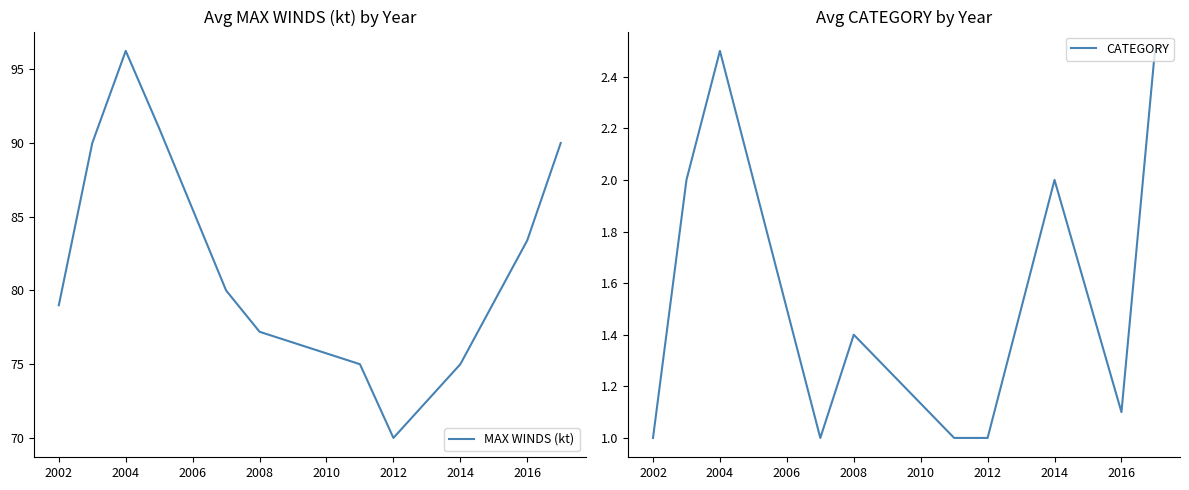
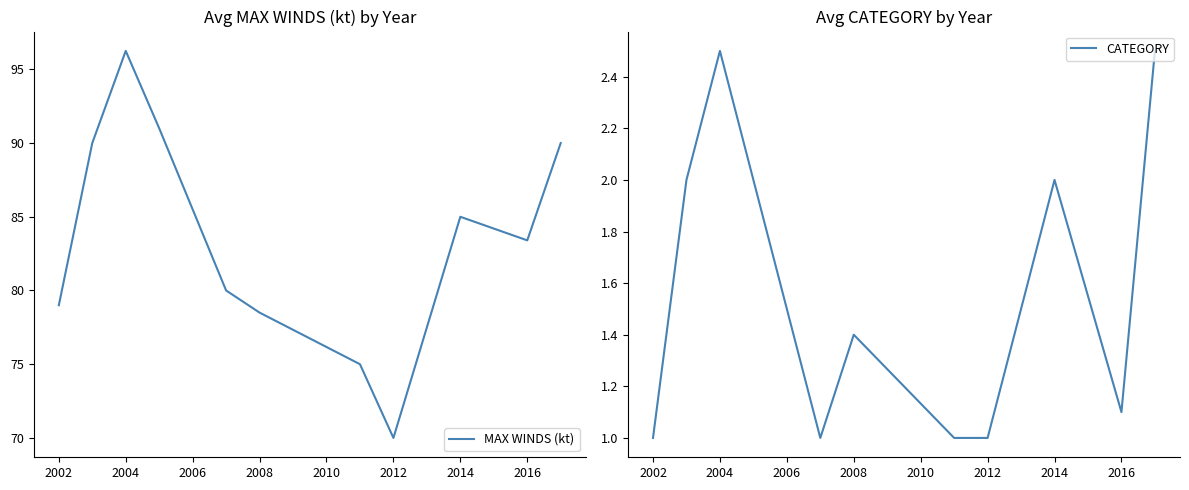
Avg MAX WINDS (kt) by Year, 2008: 77.2 -> 78.5
Avg MAX WINDS (kt) by Year, 2014: 75 -> 85
